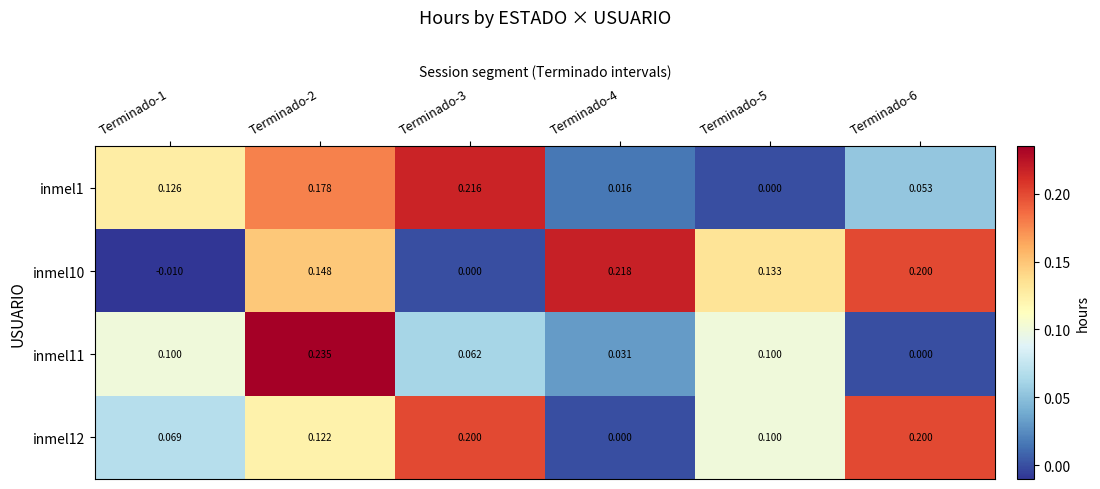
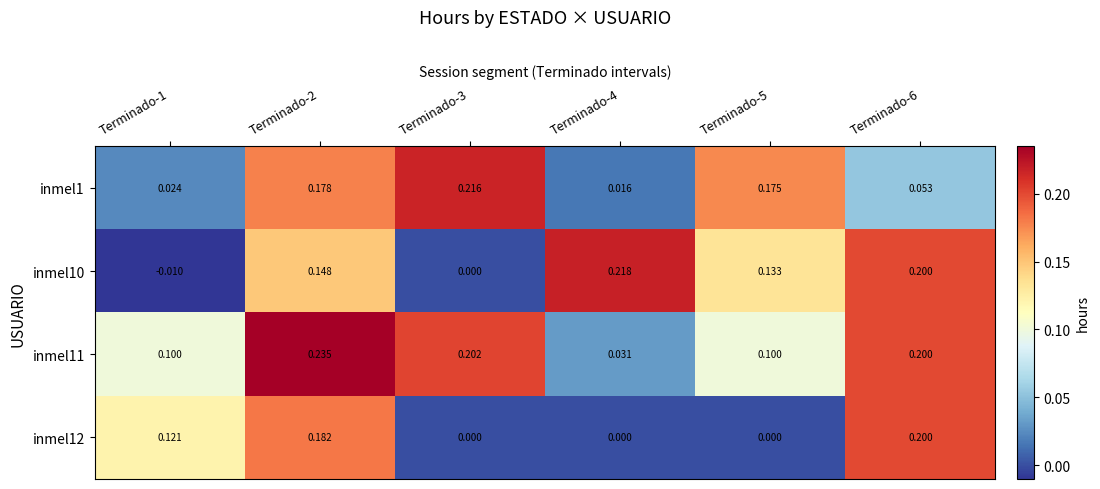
inmel1, Terminado-1: 0.126 -> 0.024
inmel1, Terminado-5: 0.000 -> 0.175
inmel11, Terminado-3: 0.062 -> 0.202
inmel11, Terminado-6: 0.000 -> 0.200
inmel12, Terminado-1: 0.069 -> 0.121
inmel12, Terminado-2: 0.122 -> 0.182
inmel12, Terminado-3: 0.200 -> 0.000
inmel12, Terminado-5: 0.100 -> 0.000
